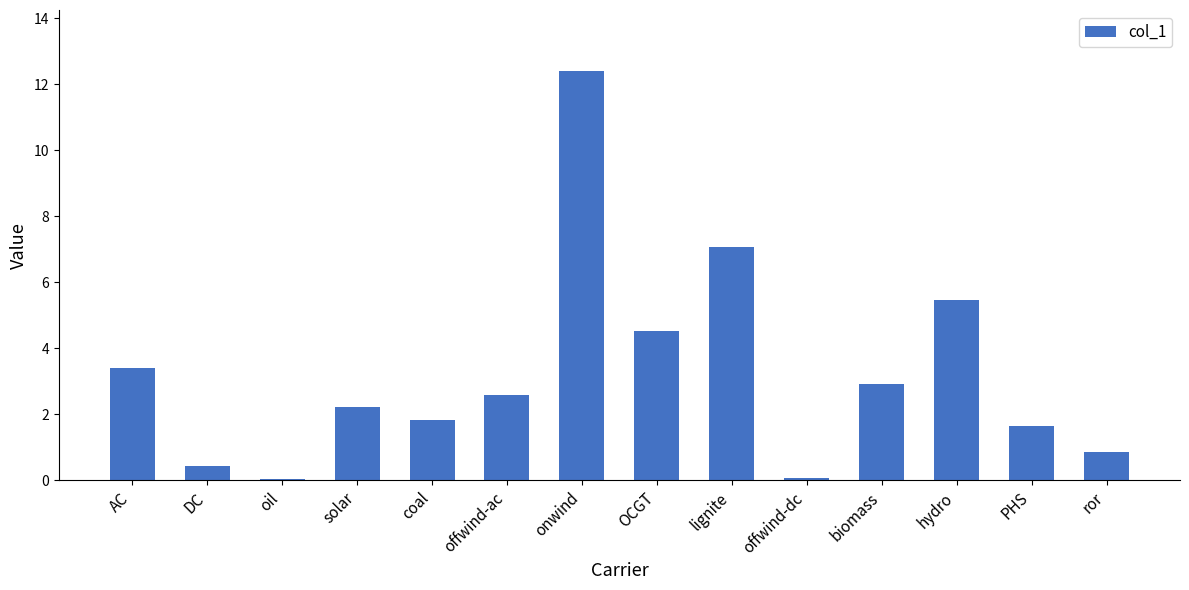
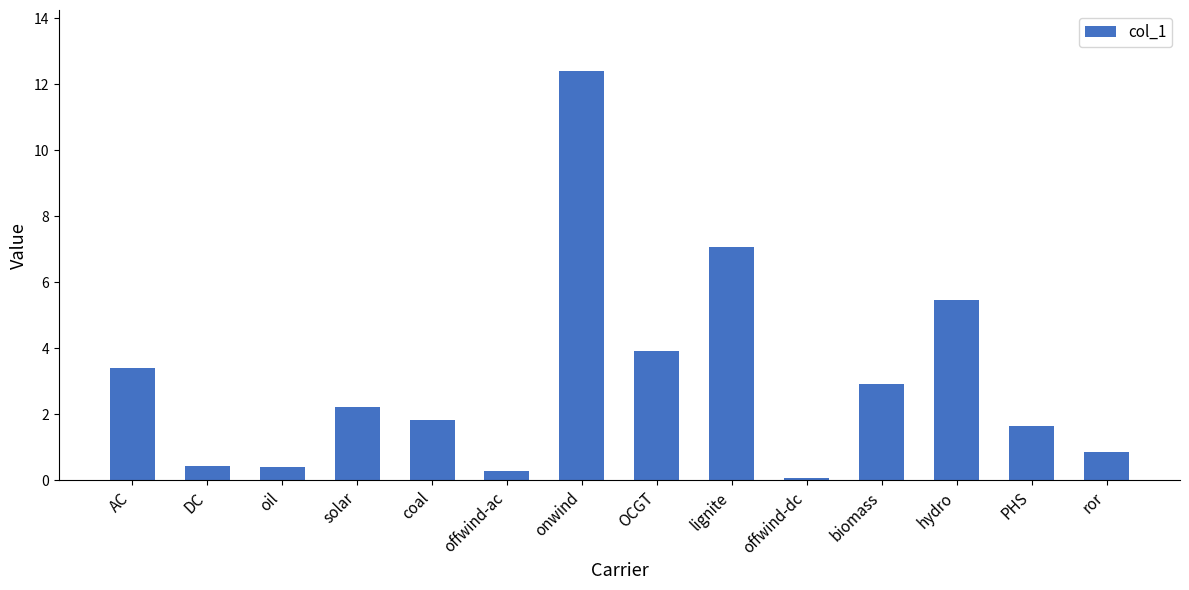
oil: 0.0 -> 0.4
offwind-ac: 2.6 -> 0.3
OCGT: 4.5 -> 3.9
